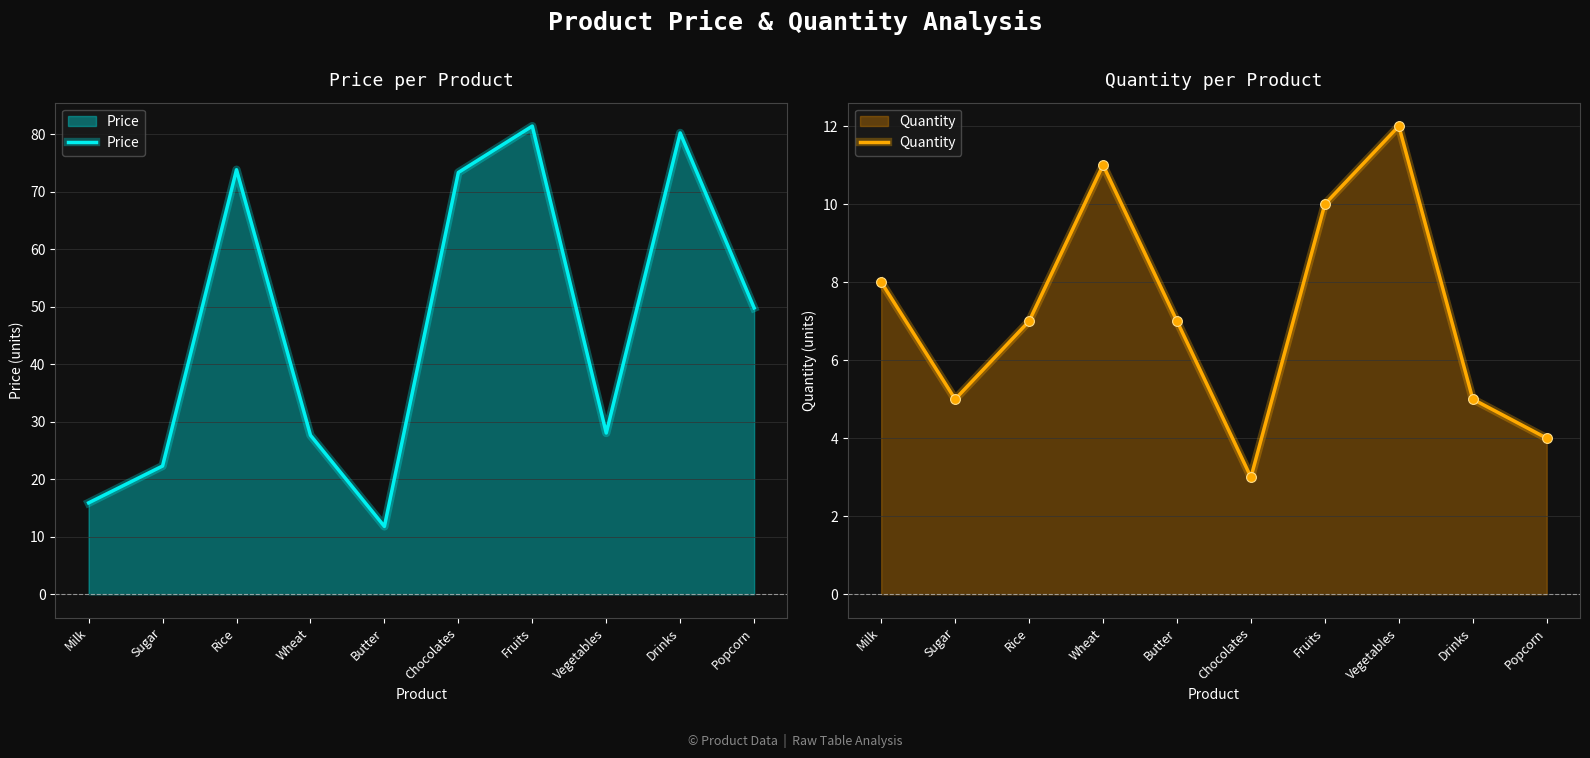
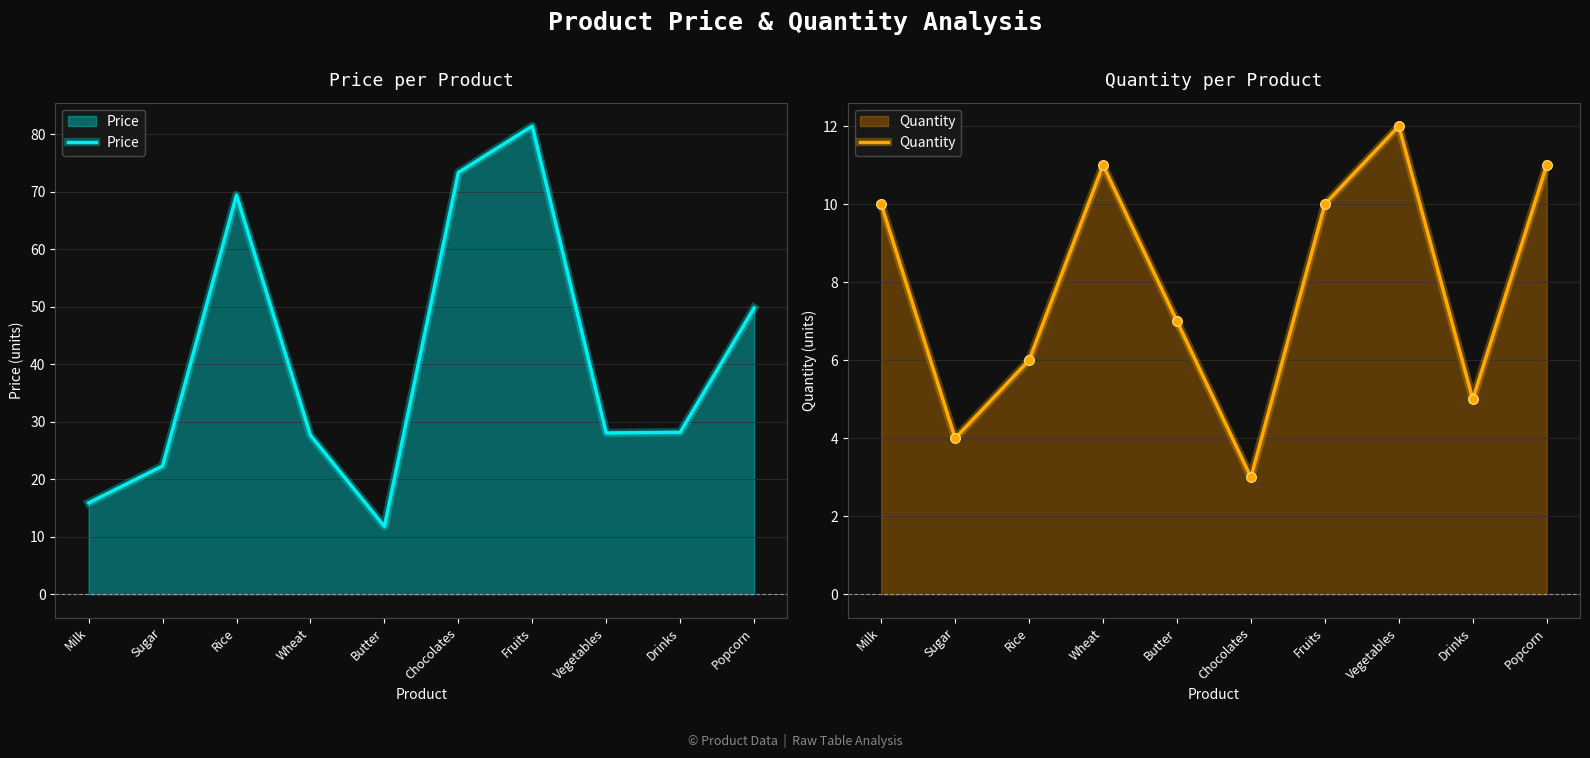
Price per Product, Rice: 74 -> 69
Price per Product, Drinks: 80 -> 28
Quantity per Product, Milk: 8 -> 10
Quantity per Product, Sugar: 5 -> 4
Quantity per Product, Rice: 7 -> 6
Quantity per Product, Popcorn: 4 -> 11
